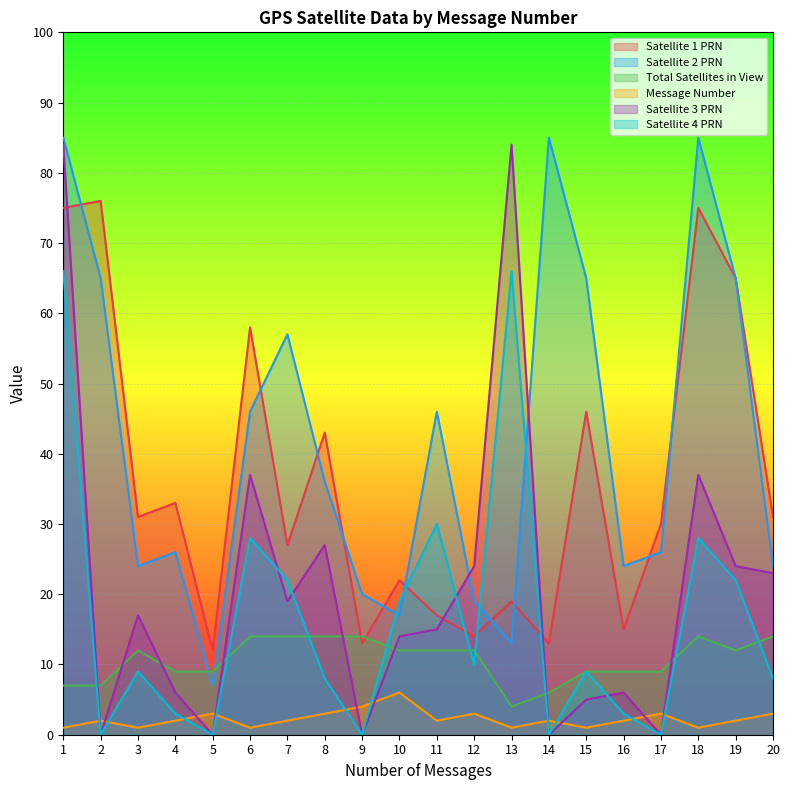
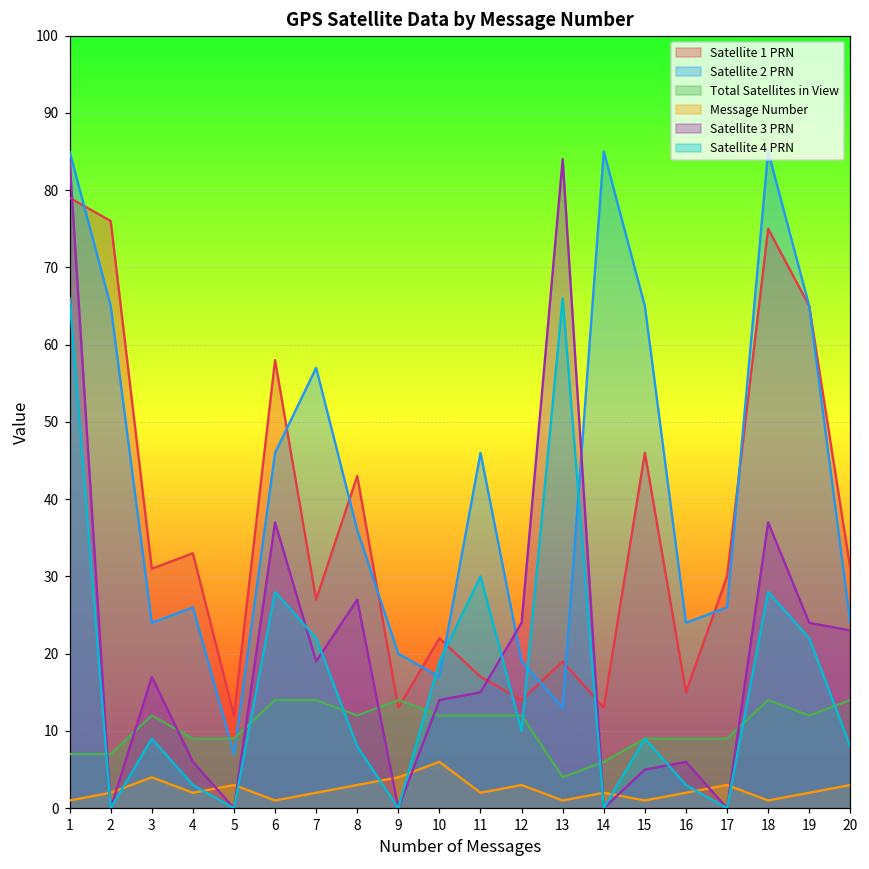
Satellite 1 PRN, 1: 75 -> 79
Message Number, 3: 1 -> 4
Total Satellites in View, 8: 14 -> 12
